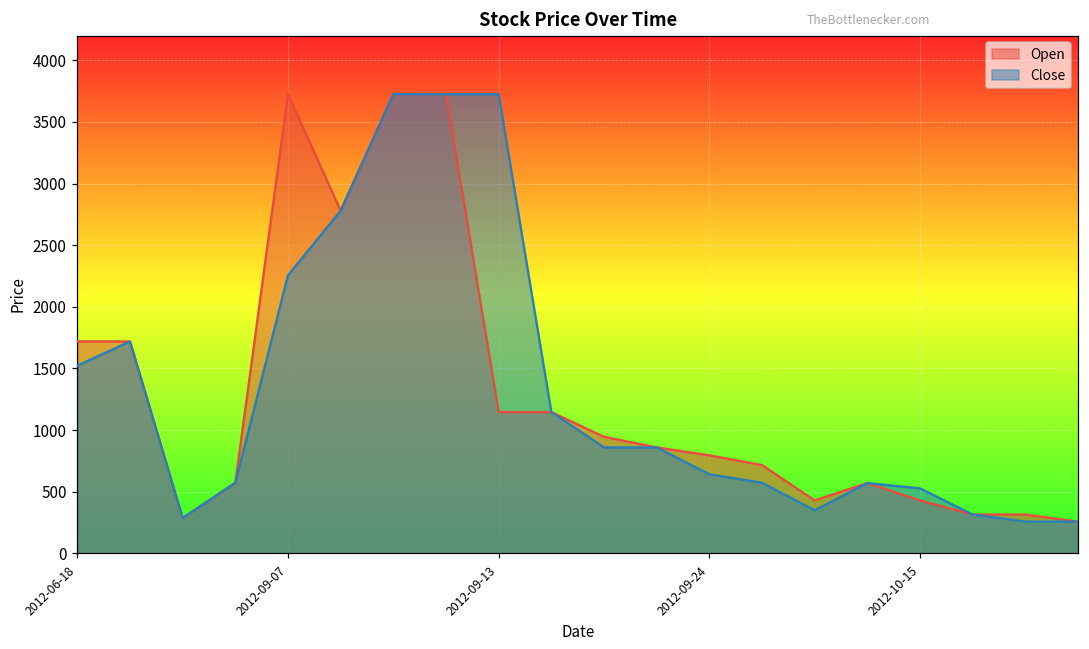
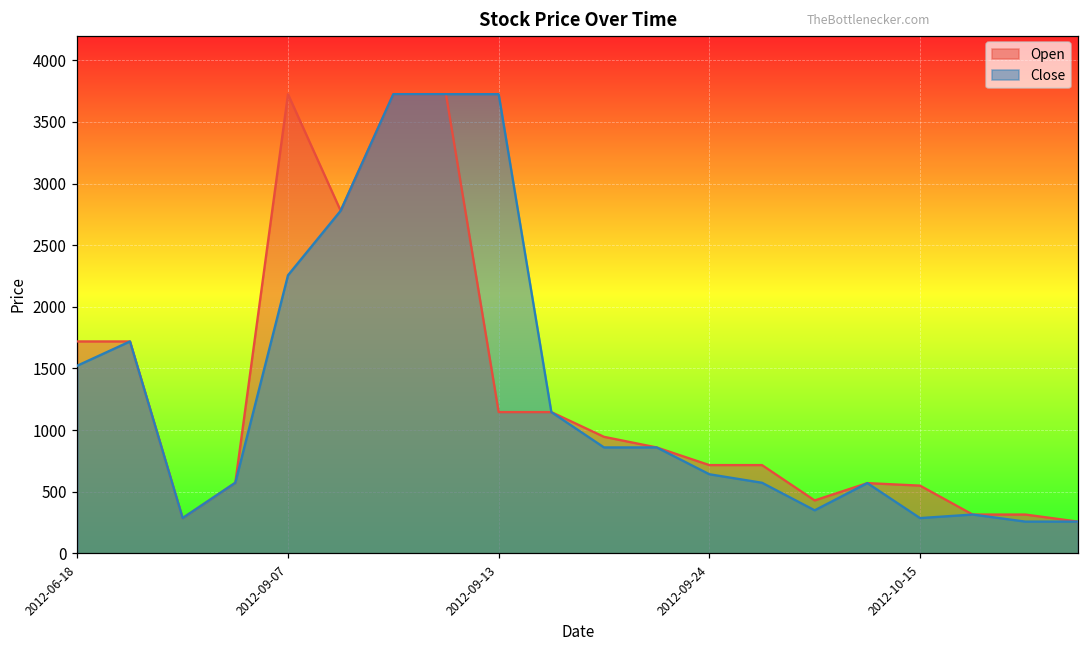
Open, 2012-09-24: 800 -> 720
Open, 2012-10-15: 430 -> 550
Close, 2012-10-15: 530 -> 290
